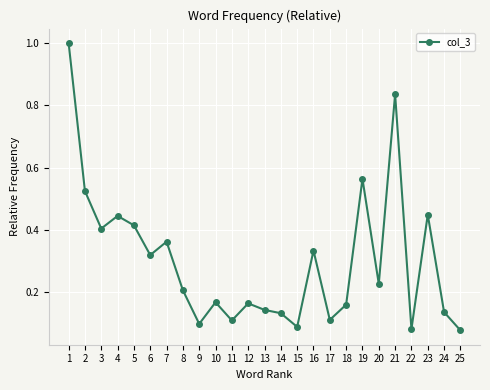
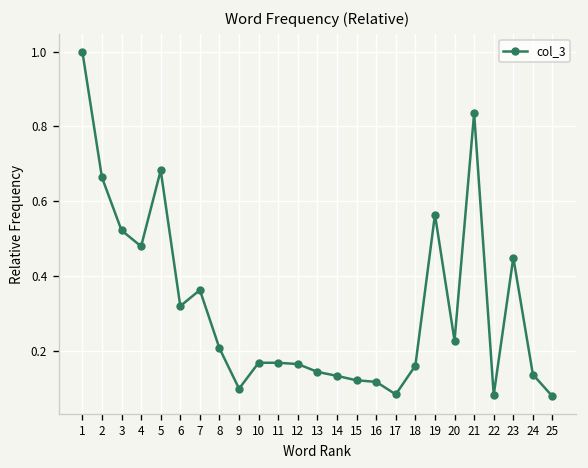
2: 0.52 -> 0.66
3: 0.40 -> 0.52
4: 0.45 -> 0.48
5: 0.41 -> 0.68
11: 0.11 -> 0.17
15: 0.09 -> 0.12
16: 0.33 -> 0.12
17: 0.11 -> 0.08
